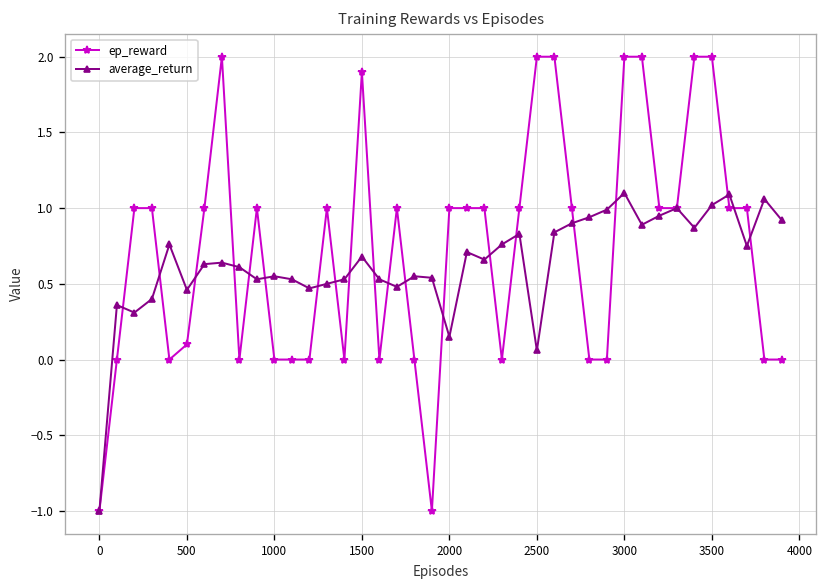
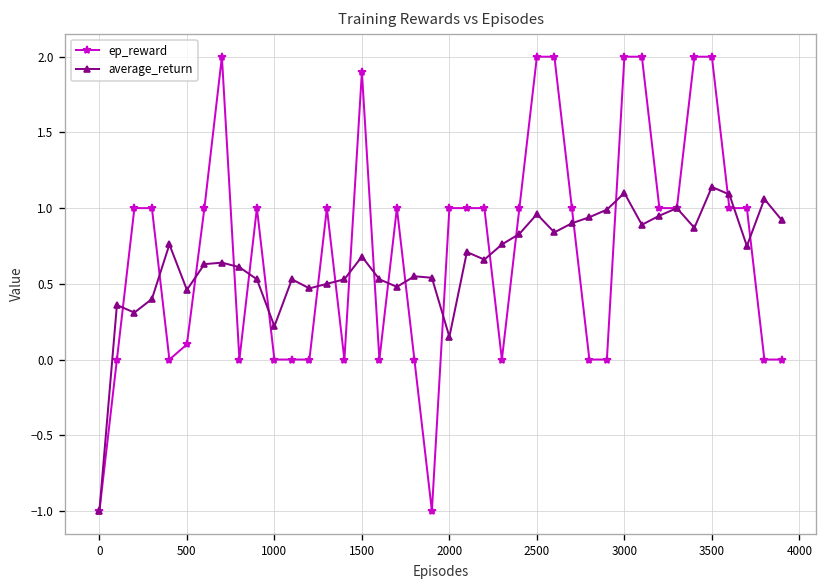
average_return, 1000: 0.55 -> 0.22
average_return, 2500: 0.06 -> 0.96
average_return, 3500: 1.02 -> 1.14
